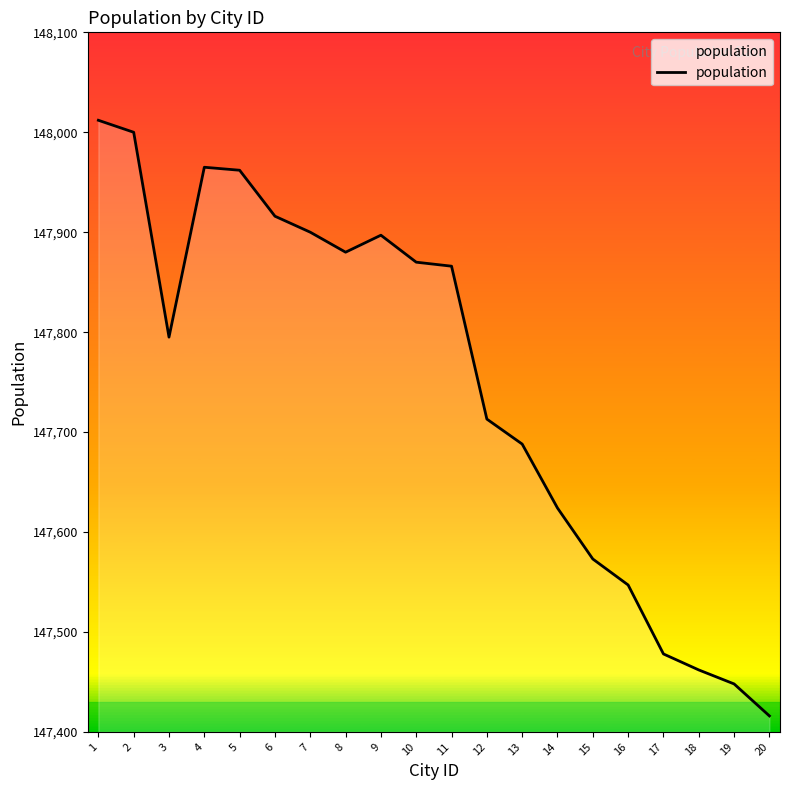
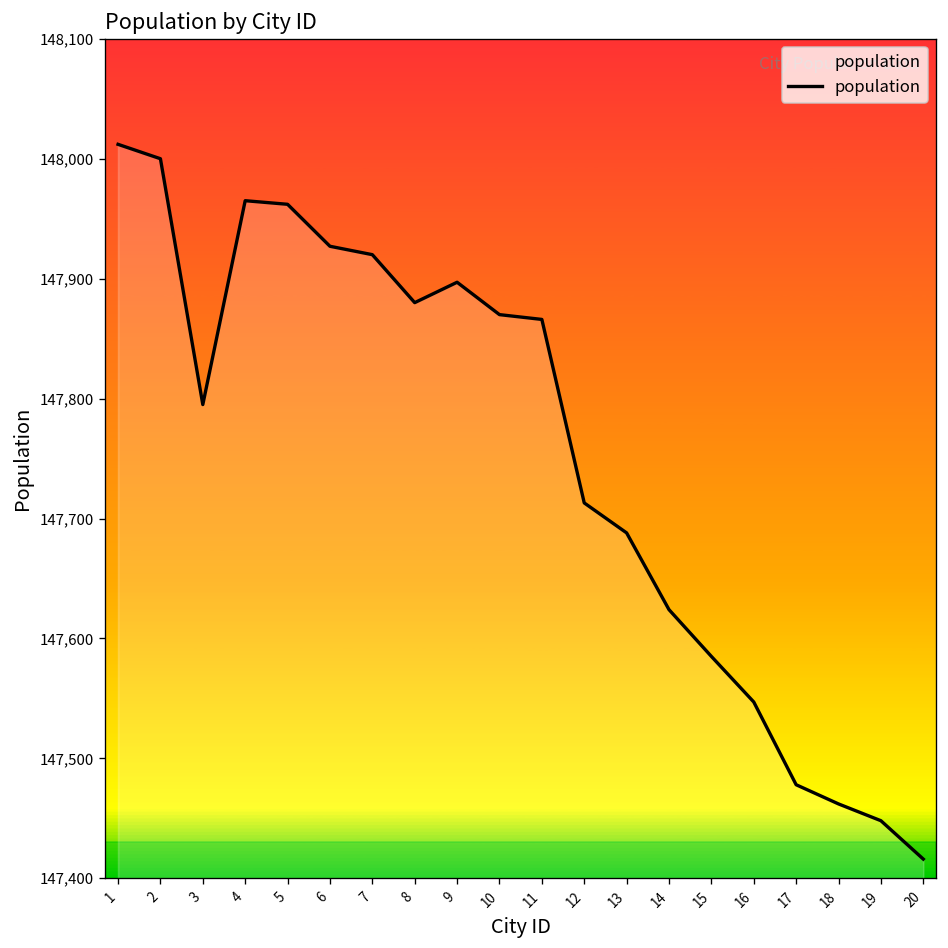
6: 147,920 -> 147,930
7: 147,900 -> 147,920
15: 147,570 -> 147,590
